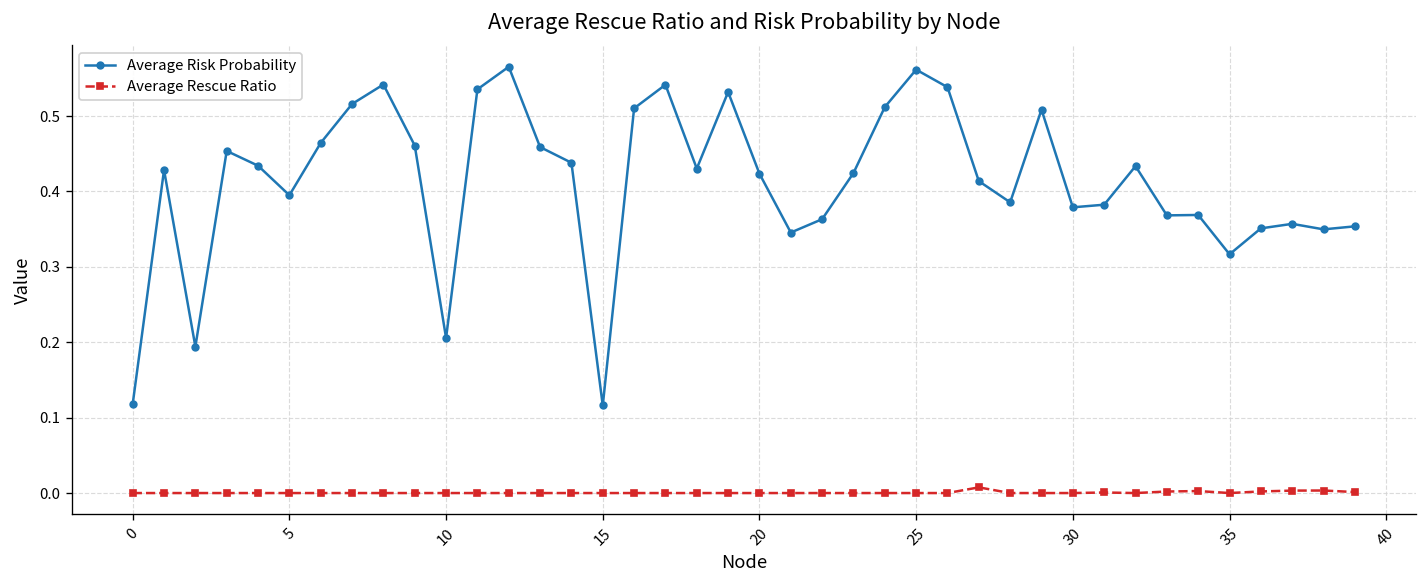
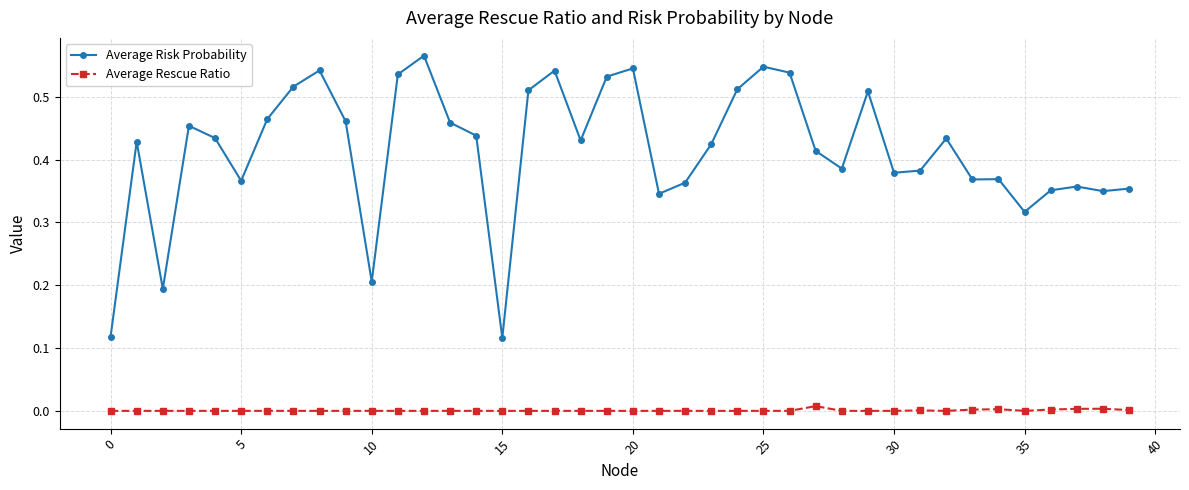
Average Risk Probability, 5: 0.39 -> 0.37
Average Risk Probability, 20: 0.42 -> 0.55
Average Risk Probability, 25: 0.56 -> 0.55
